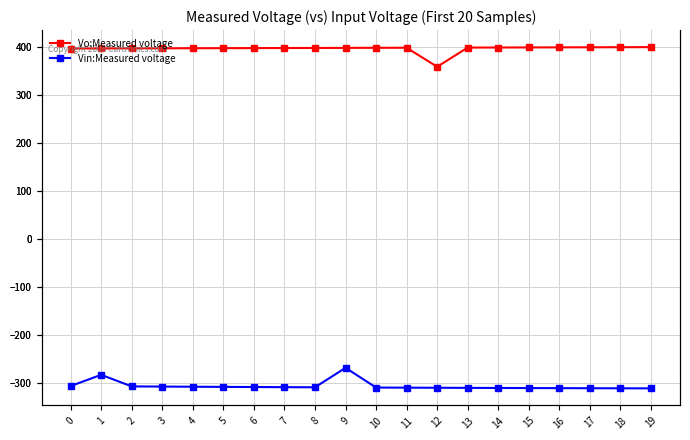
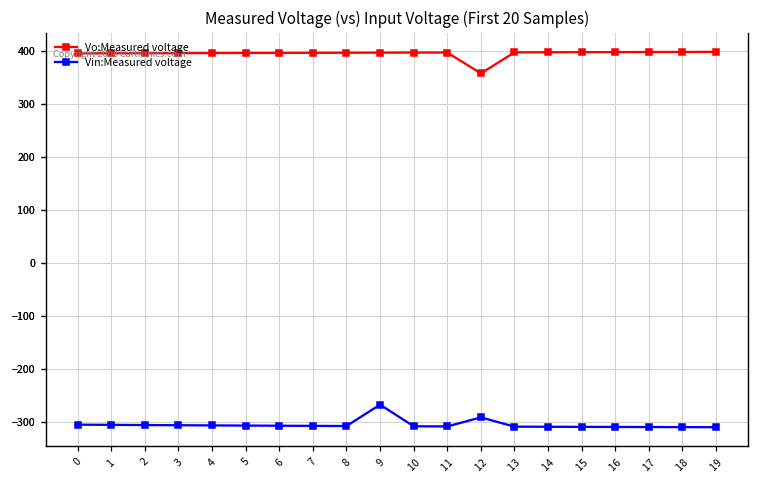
Vin:Measured voltage, 1: -280 -> -310
Vin:Measured voltage, 12: -310 -> -290
